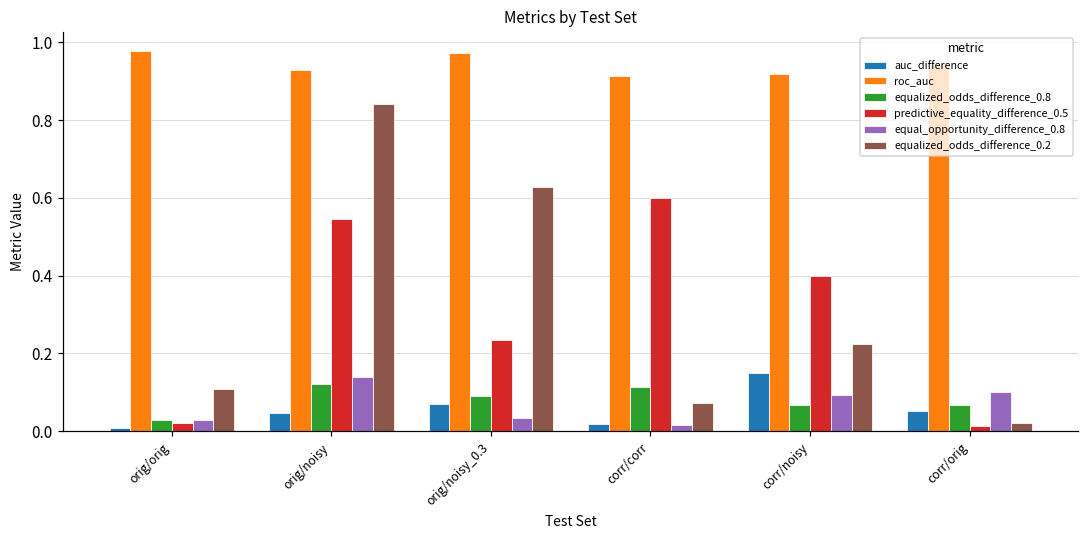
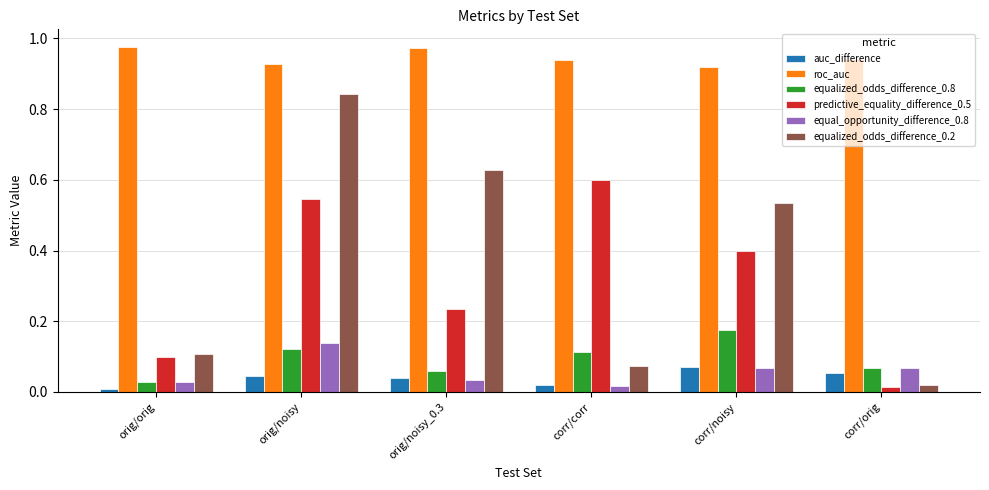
predictive_equality_difference_0.5, orig/orig: 0.02 -> 0.10
auc_difference, orig/noisy_0.3: 0.07 -> 0.04
equalized_odds_difference_0.8, orig/noisy_0.3: 0.09 -> 0.06
roc_auc, corr/corr: 0.91 -> 0.94
auc_difference, corr/noisy: 0.15 -> 0.07
equalized_odds_difference_0.8, corr/noisy: 0.07 -> 0.17
equal_opportunity_difference_0.8, corr/noisy: 0.09 -> 0.07
equalized_odds_difference_0.2, corr/noisy: 0.22 -> 0.53
equal_opportunity_difference_0.8, corr/orig: 0.10 -> 0.07
